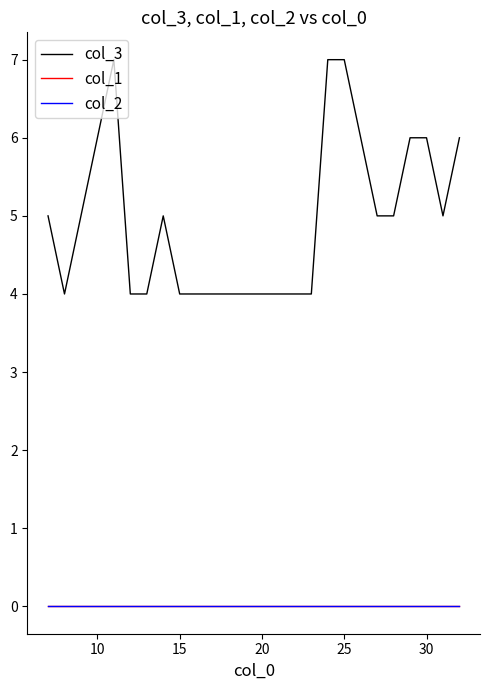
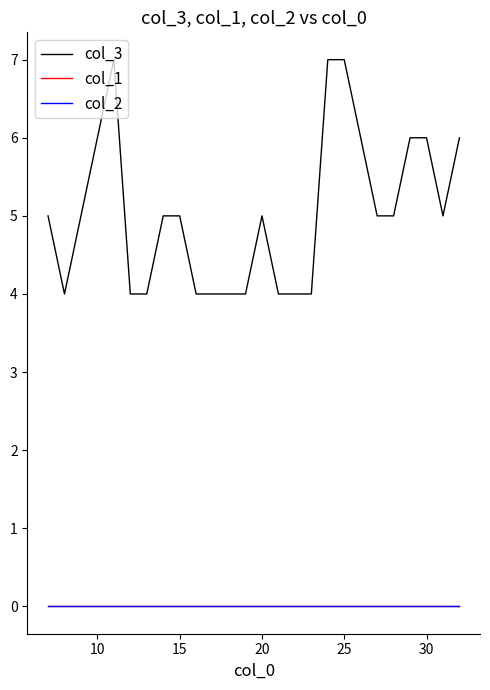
col_3, 15: 4 -> 5
col_3, 20: 4 -> 5
